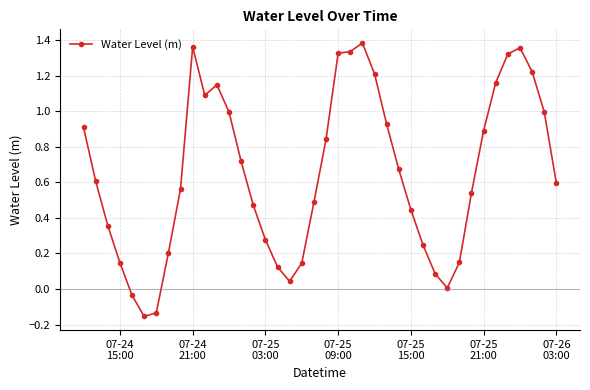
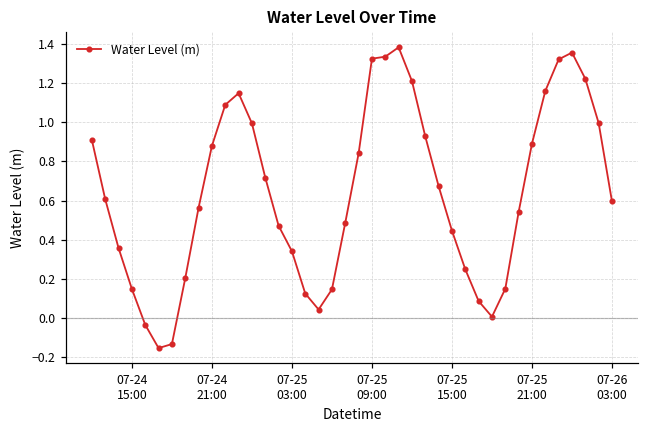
07-24 21:00: 1.36 -> 0.88
07-25 03:00: 0.28 -> 0.34
